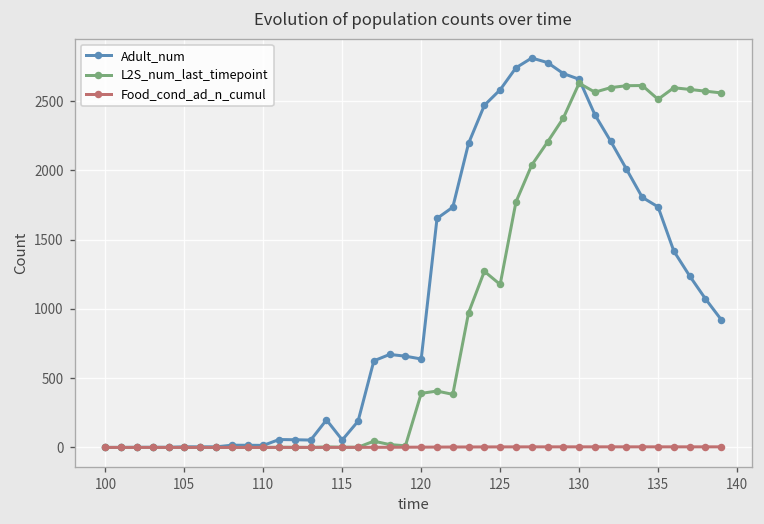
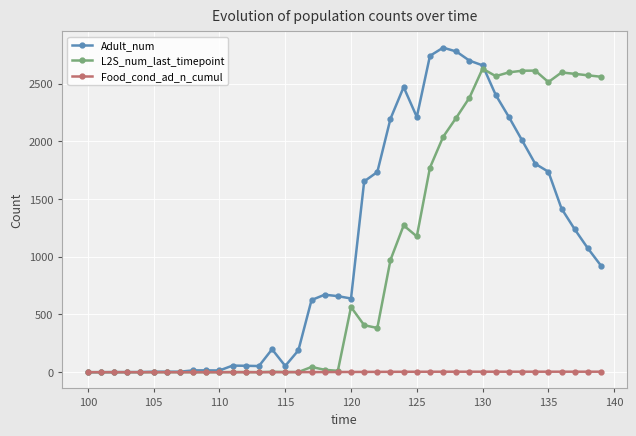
L2S_num_last_timepoint, 120: 390 -> 560
Adult_num, 125: 2580 -> 2210
